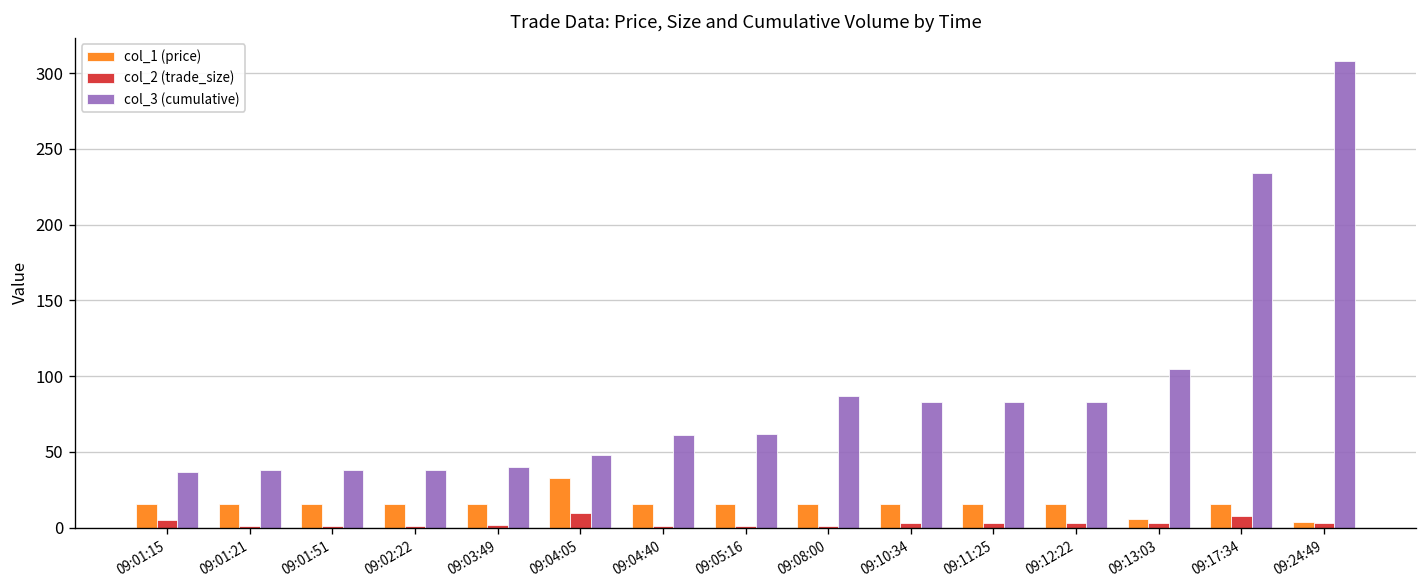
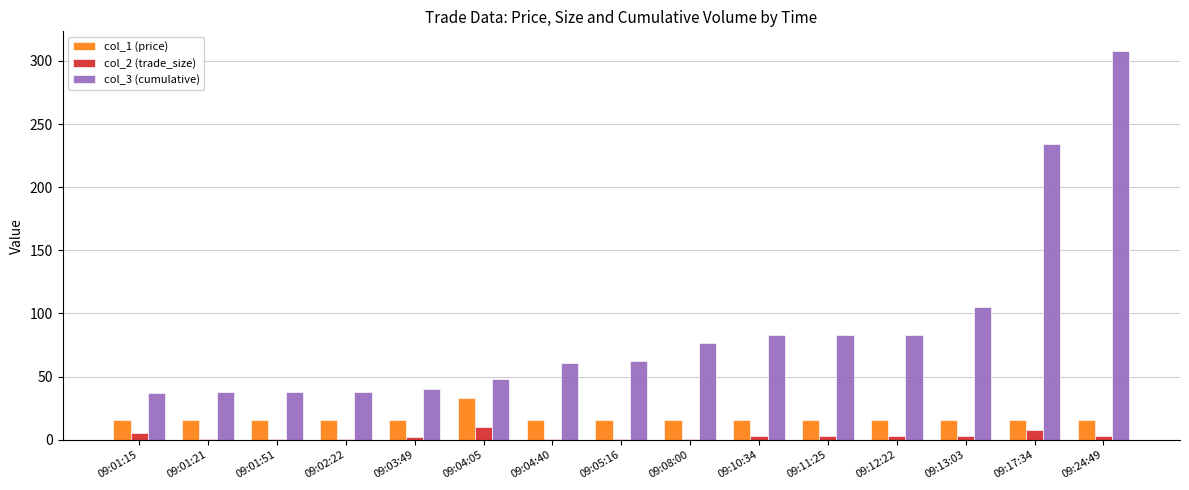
col_3 (cumulative), 09:08:00: 87 -> 77
col_1 (price), 09:13:03: 6 -> 16
col_1 (price), 09:24:49: 4 -> 16
